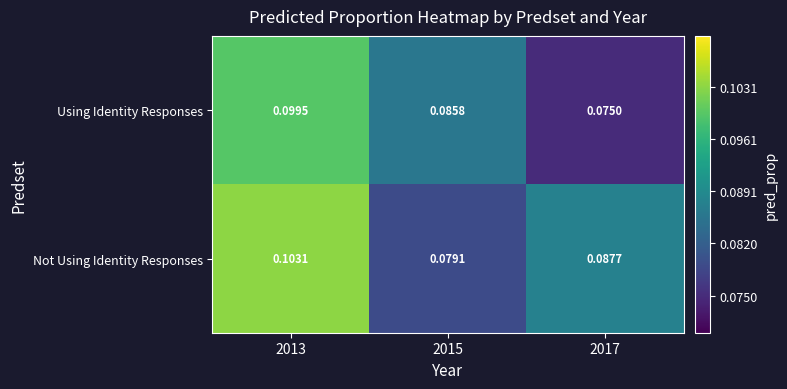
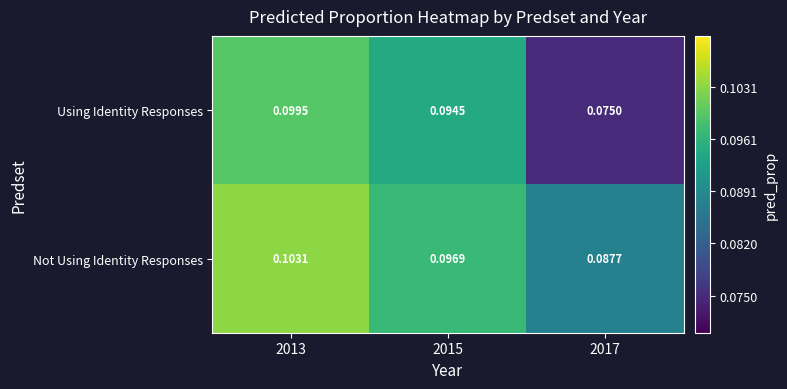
Using Identity Responses, 2015: 0.0858 -> 0.0945
Not Using Identity Responses, 2015: 0.0791 -> 0.0969
